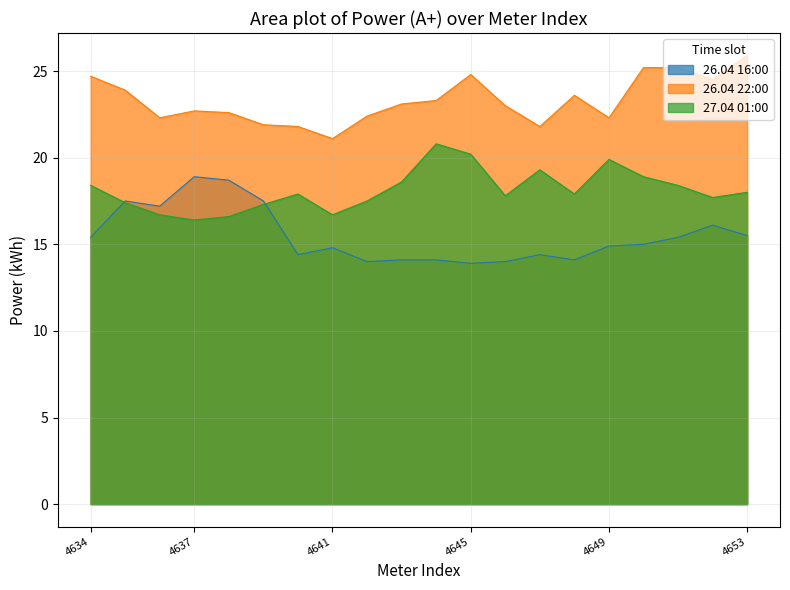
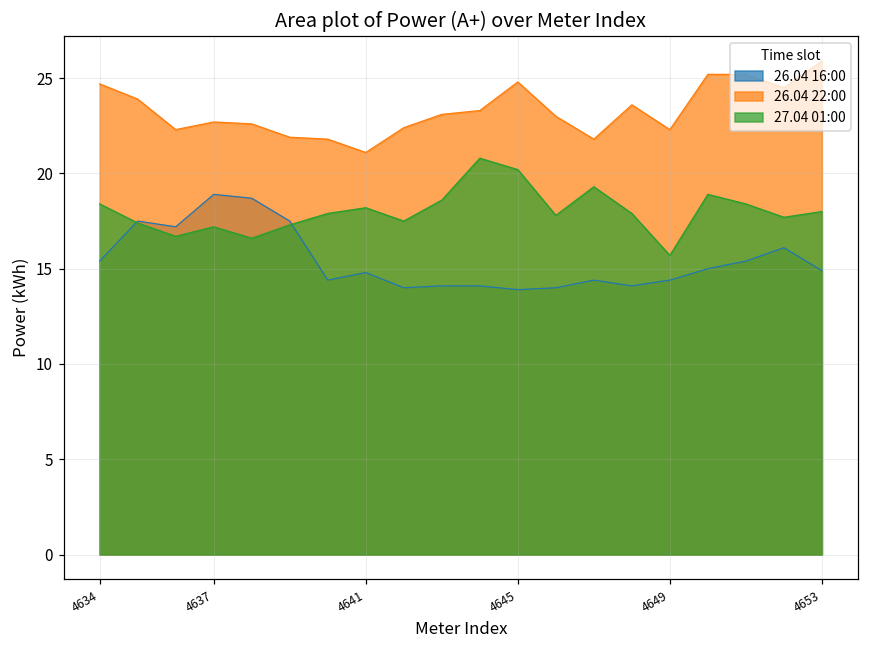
27.04 01:00, 4637: 16.4 -> 17.2
27.04 01:00, 4641: 16.7 -> 18.2
26.04 16:00, 4649: 14.9 -> 14.4
27.04 01:00, 4649: 19.9 -> 15.7
26.04 16:00, 4653: 15.5 -> 14.9
